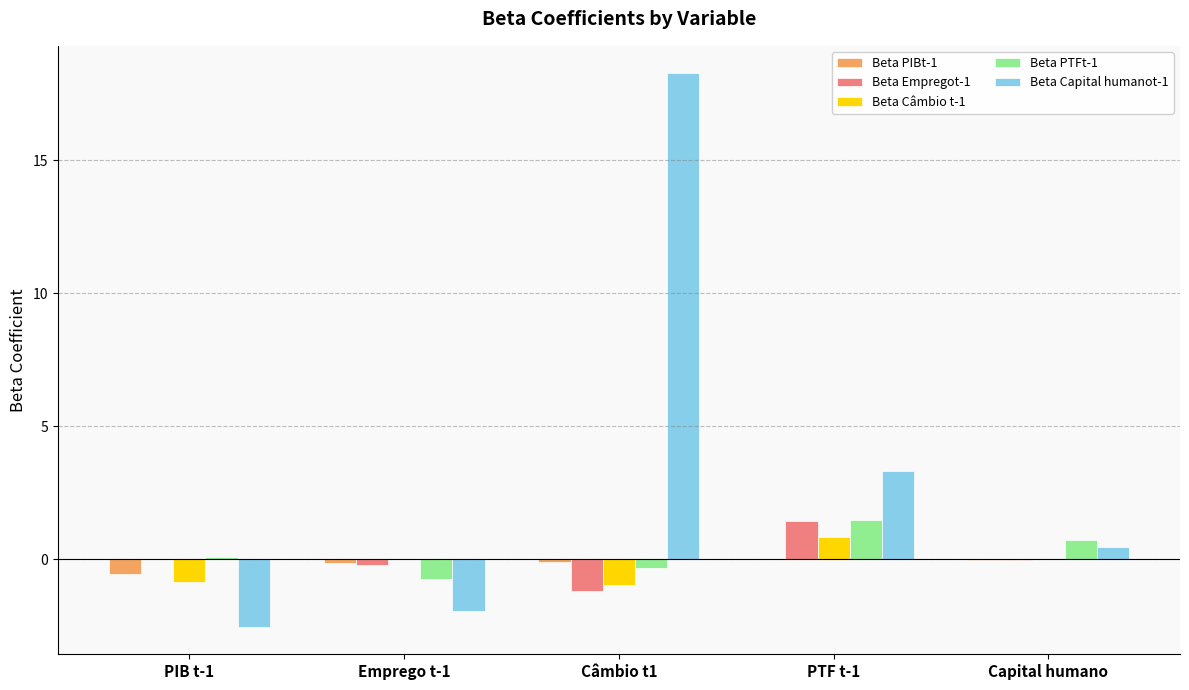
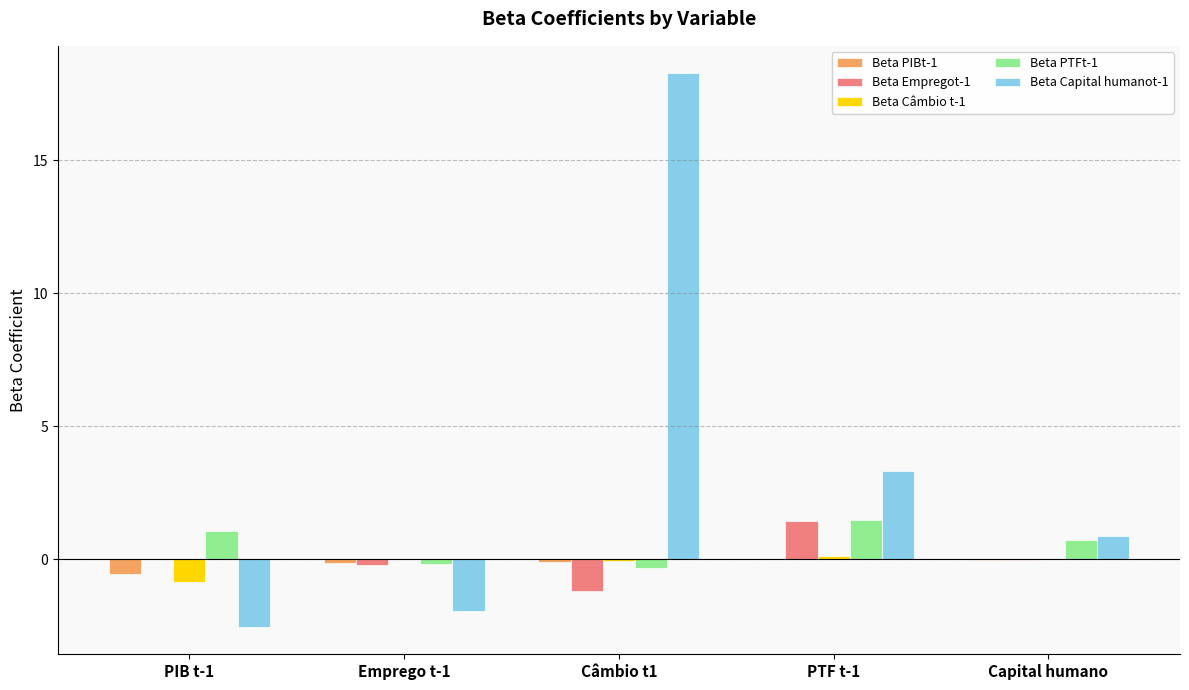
Beta PTFt-1, PIB t-1: 0.1 -> 1.1
Beta PTFt-1, Emprego t-1: -0.8 -> -0.2
Beta Câmbio t-1, Câmbio t1: -1.0 -> -0.1
Beta Câmbio t-1, PTF t-1: 0.8 -> 0.1
Beta Capital humanot-1, Capital humano: 0.4 -> 0.9
